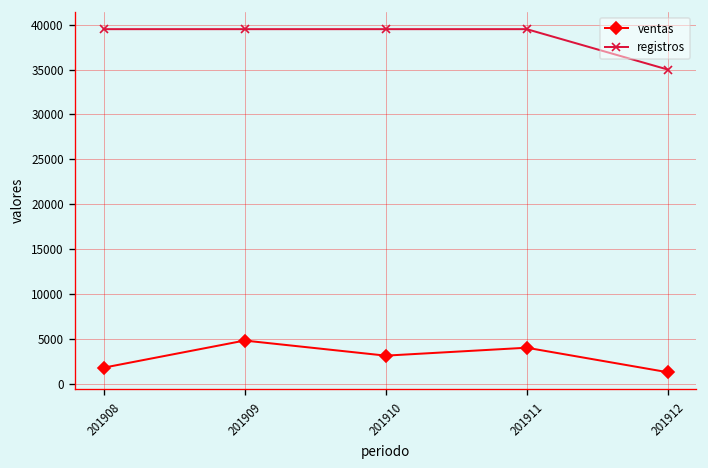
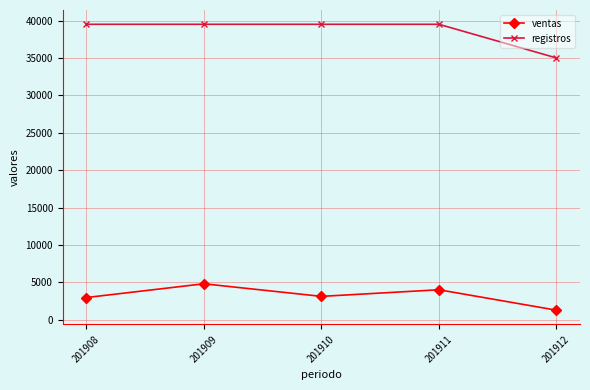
ventas, 201908: 2000 -> 3000
